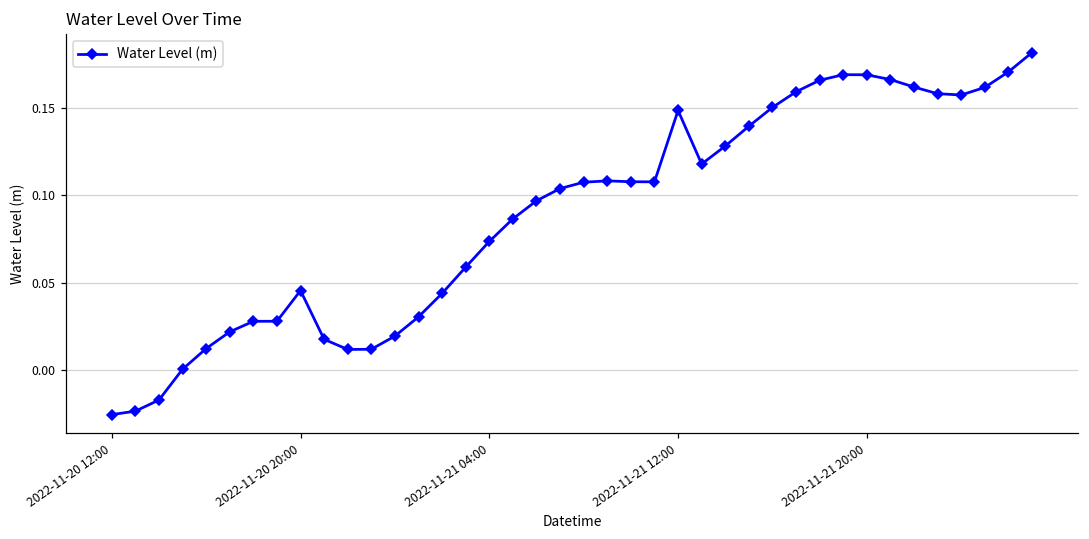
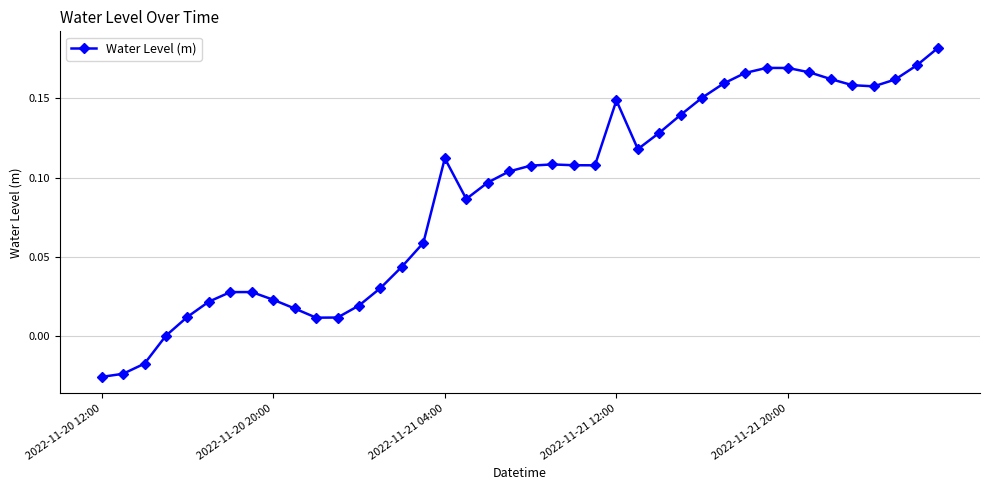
2022-11-20 20:00: 0.045 -> 0.023
2022-11-21 04:00: 0.074 -> 0.112
